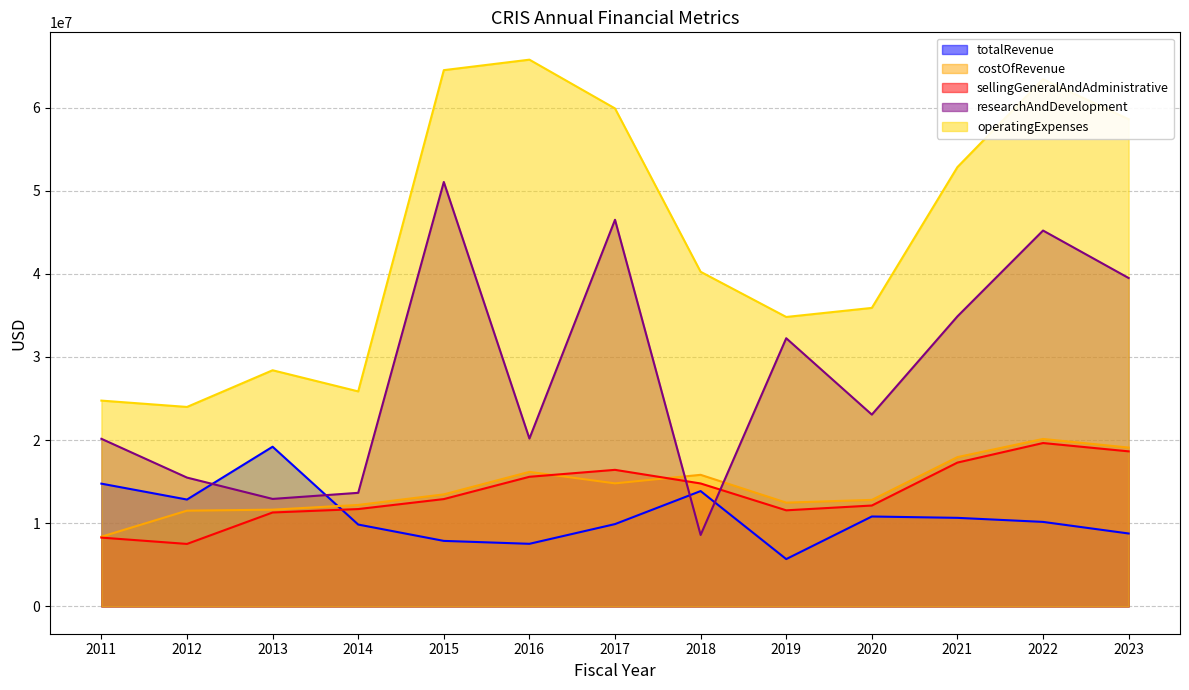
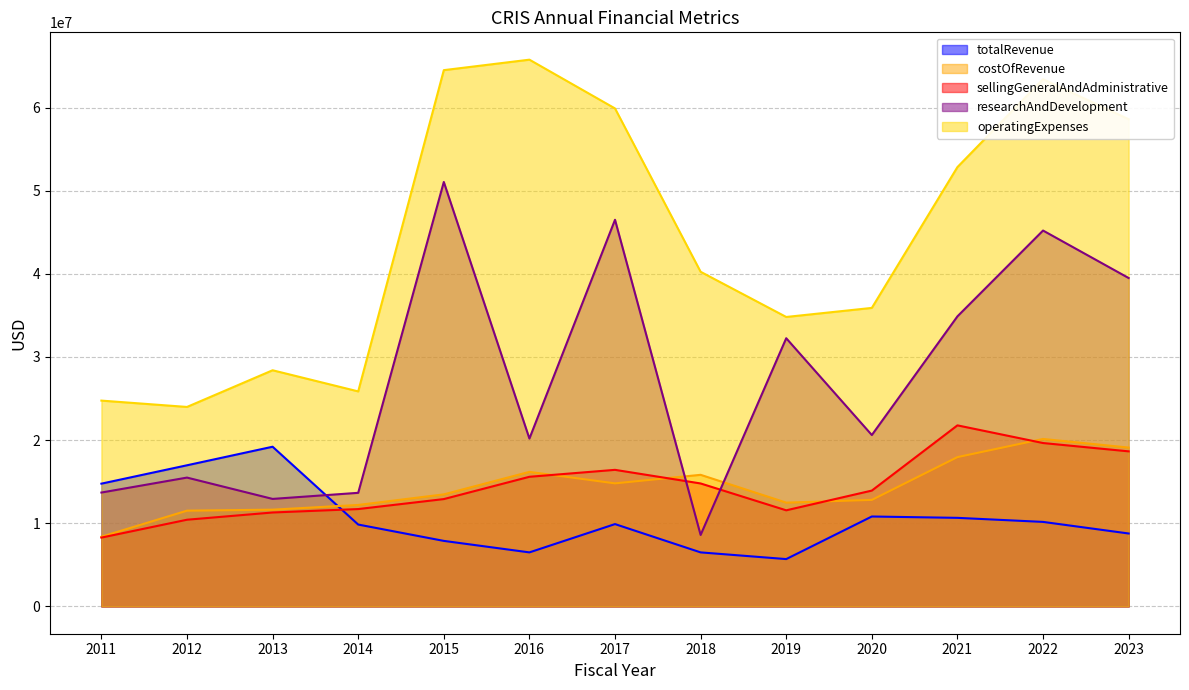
researchAndDevelopment, 2011: 20000000 -> 14000000
totalRevenue, 2012: 13000000 -> 17000000
sellingGeneralAndAdministrative, 2012: 8000000 -> 10000000
totalRevenue, 2016: 8000000 -> 6000000
totalRevenue, 2018: 14000000 -> 6000000
sellingGeneralAndAdministrative, 2020: 12000000 -> 14000000
researchAndDevelopment, 2020: 23000000 -> 21000000
sellingGeneralAndAdministrative, 2021: 17000000 -> 22000000
